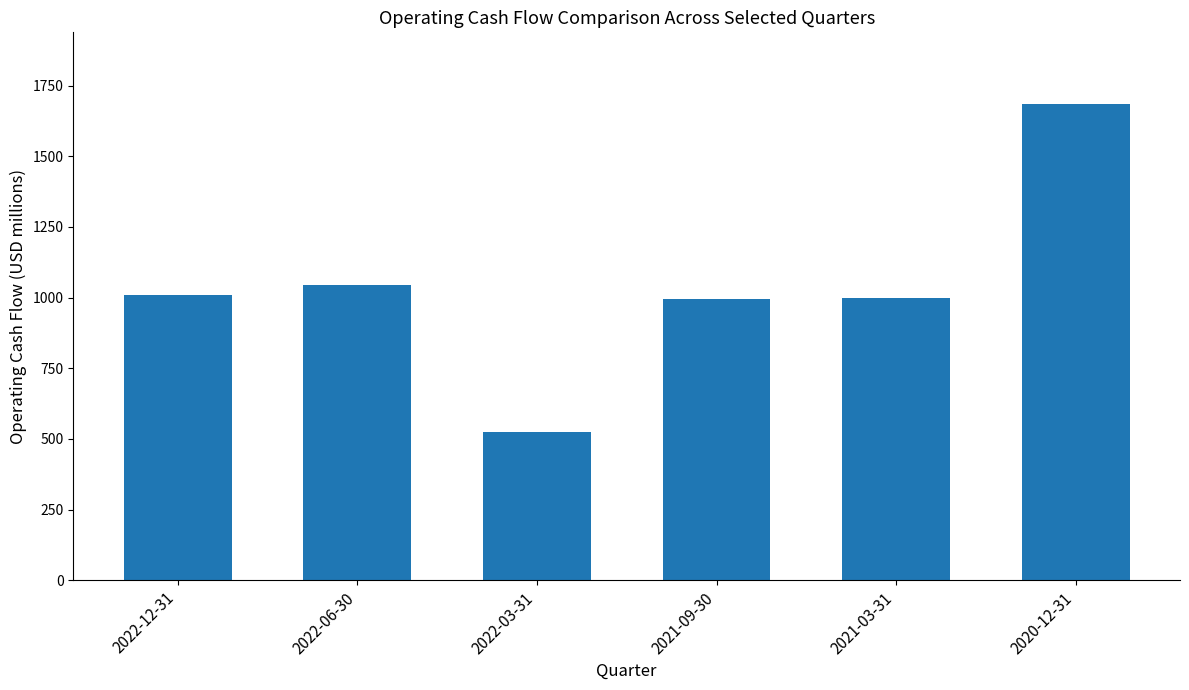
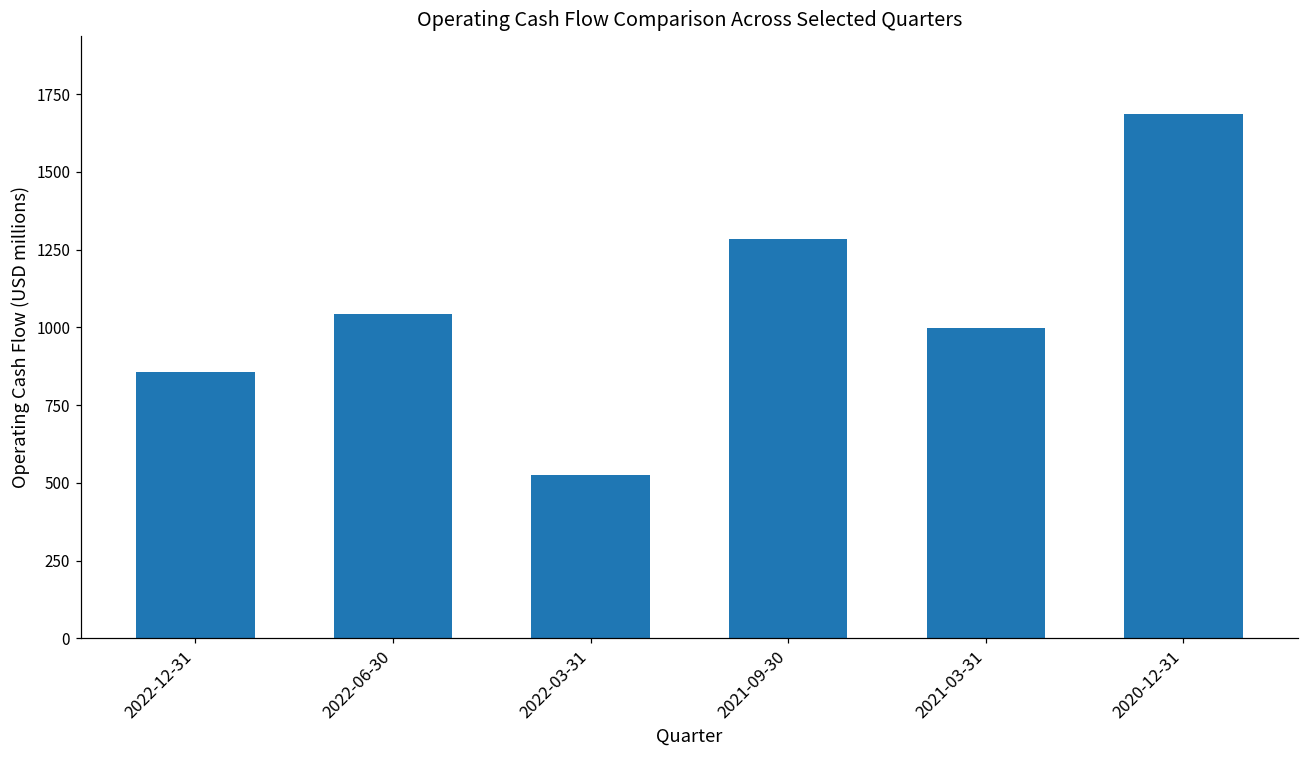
2022-12-31: 1010 -> 860
2021-09-30: 1000 -> 1280
